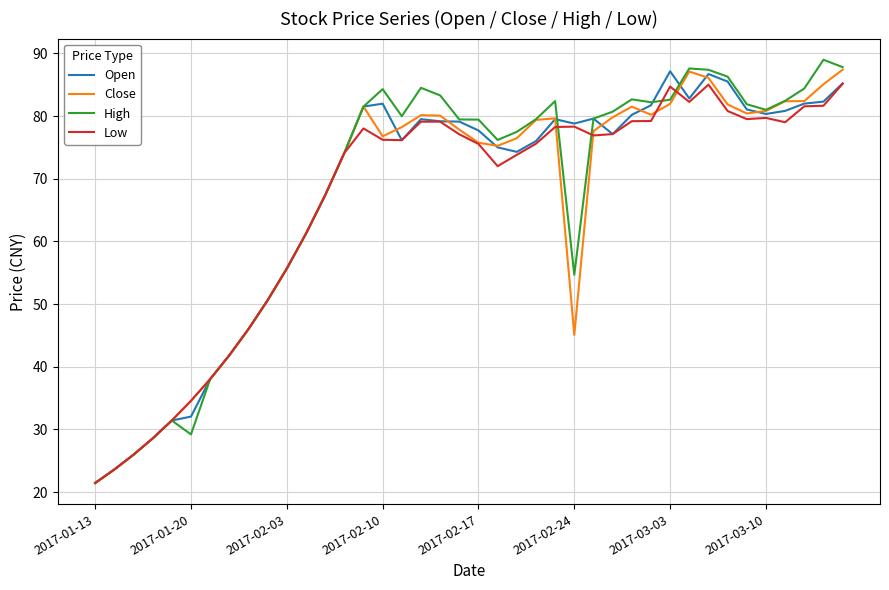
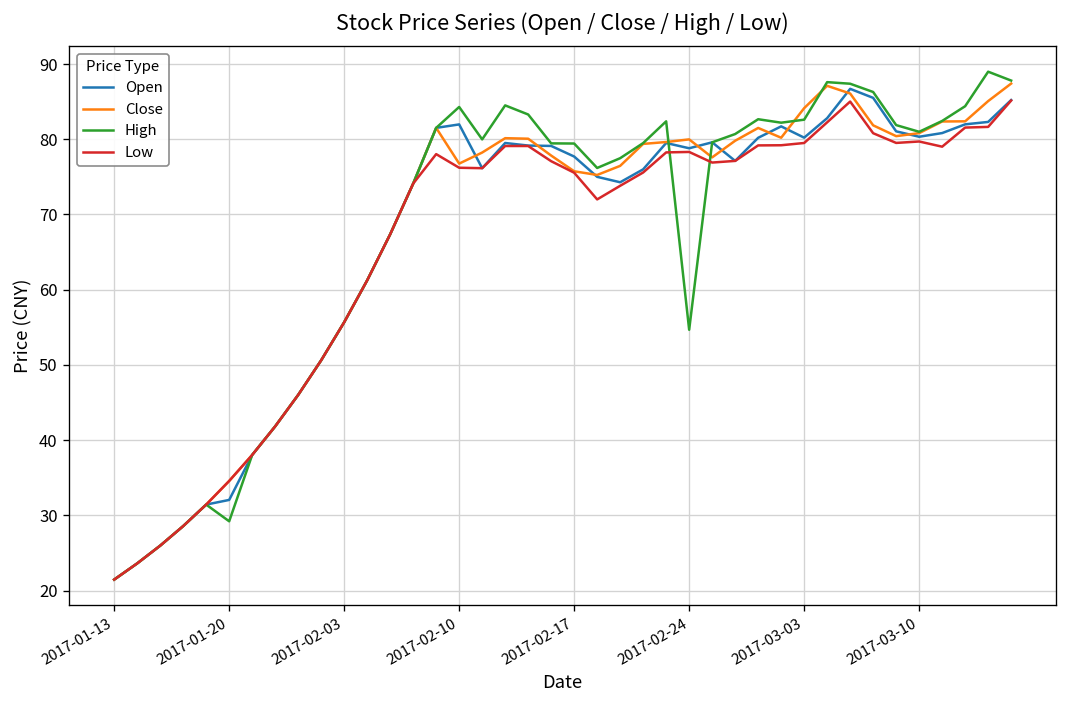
Close, 2017-02-24: 45 -> 80
Open, 2017-03-03: 87 -> 80
Close, 2017-03-03: 82 -> 84
Low, 2017-03-03: 85 -> 80
